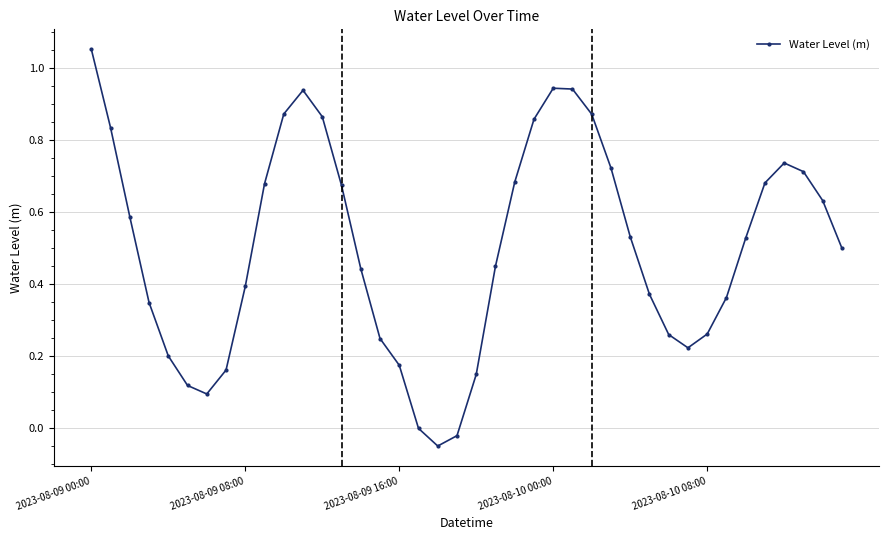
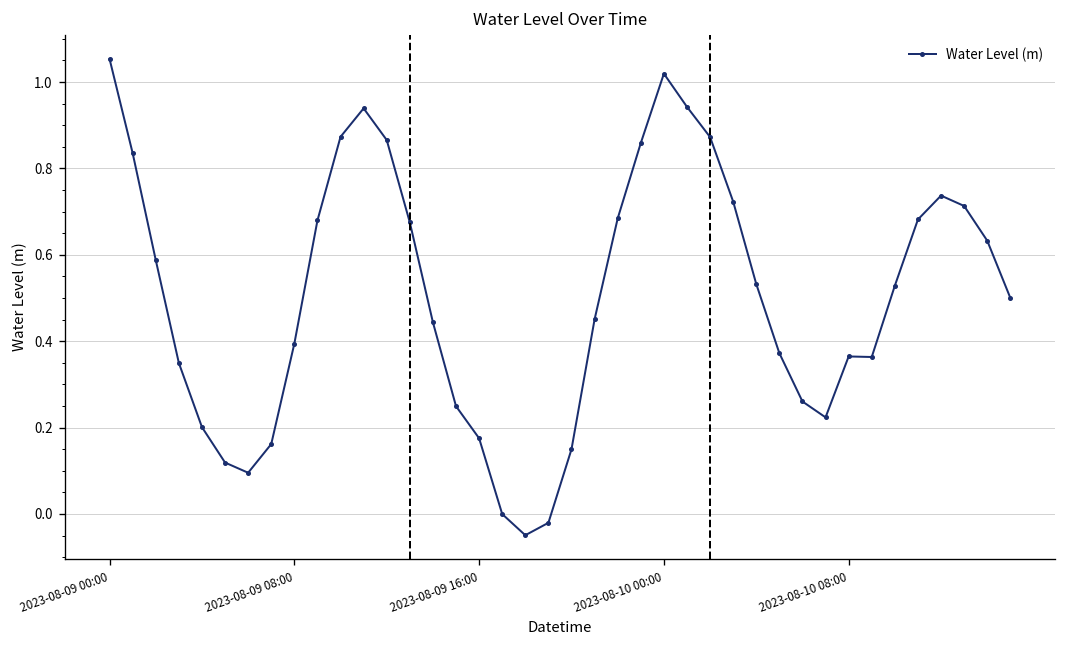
2023-08-10 00:00: 0.94 -> 1.02
2023-08-10 08:00: 0.26 -> 0.36
